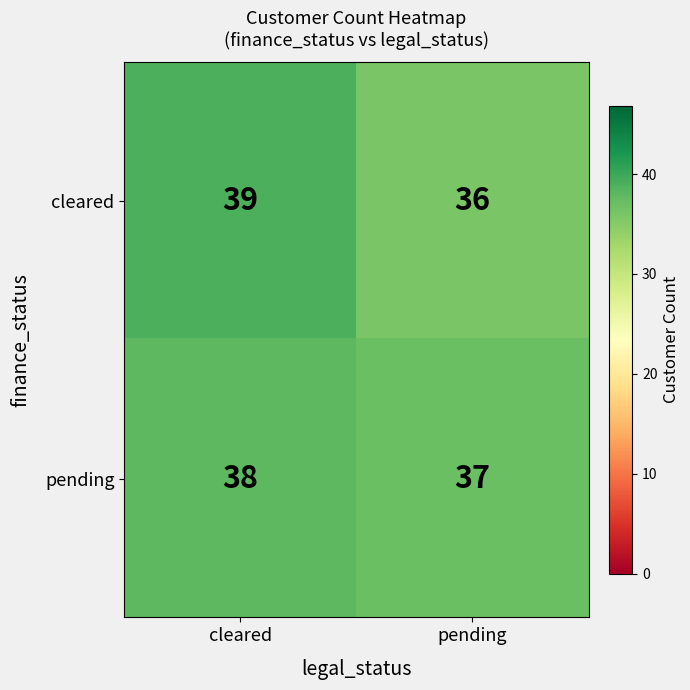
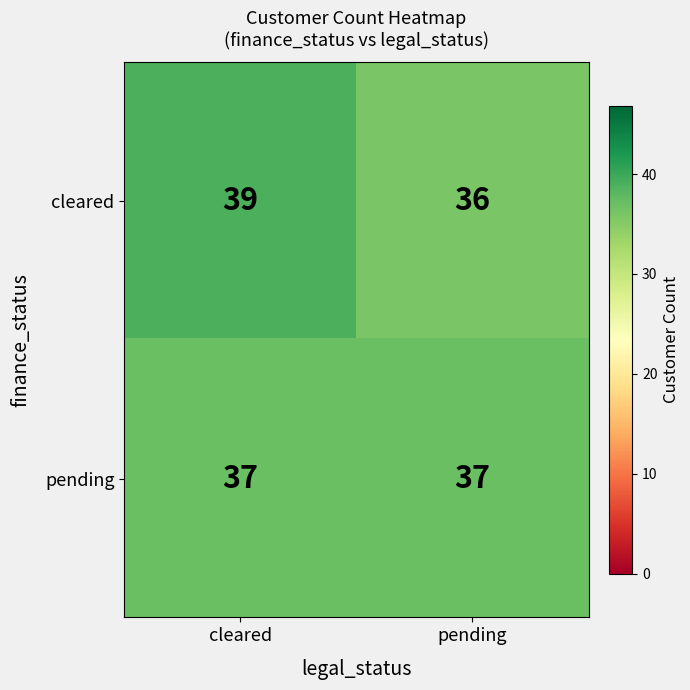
pending, cleared: 38 -> 37
